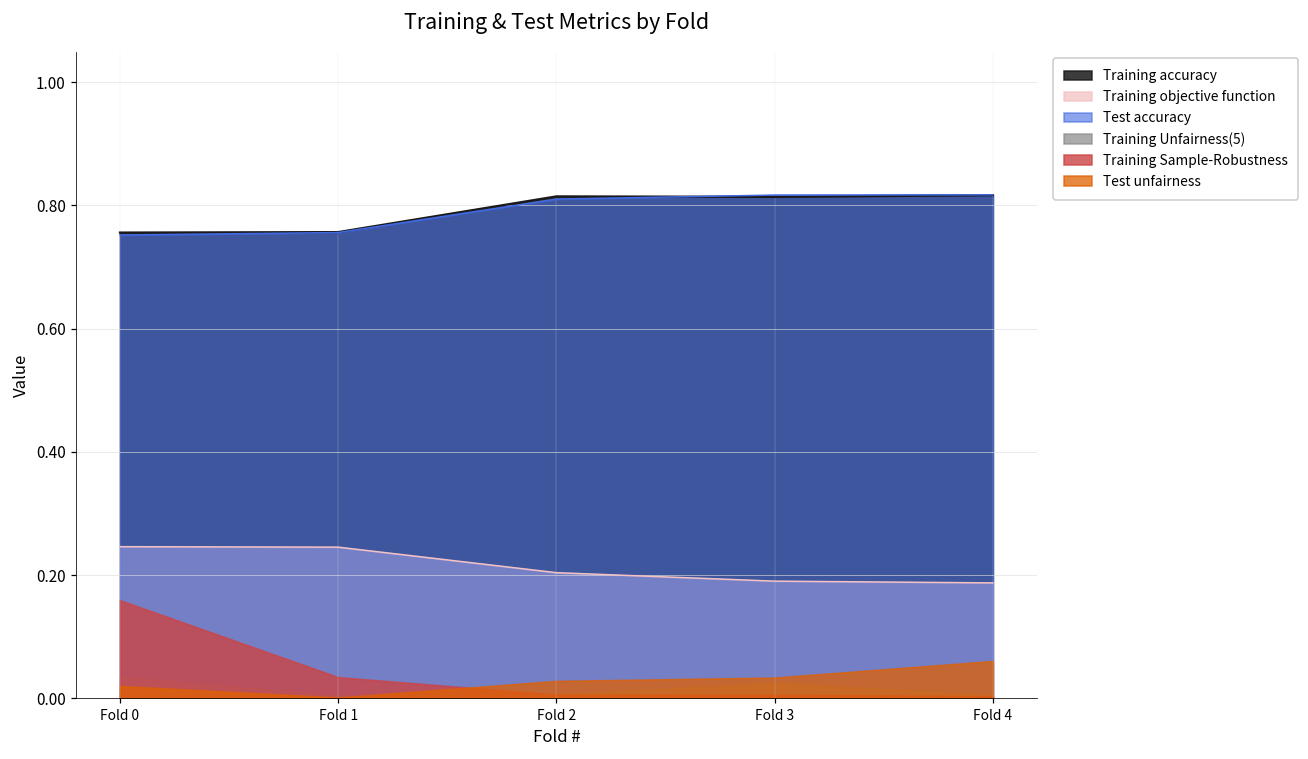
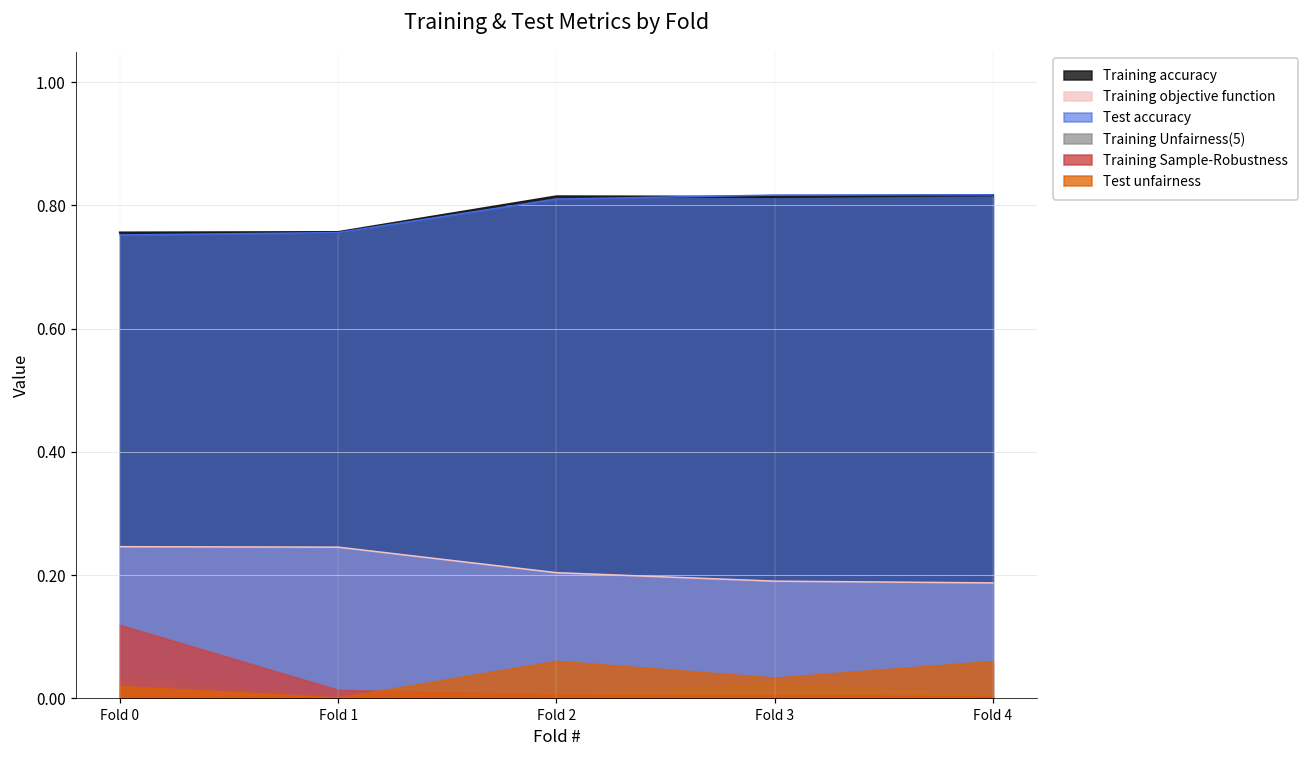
Training Sample-Robustness, Fold 0: 0.16 -> 0.12
Training Sample-Robustness, Fold 1: 0.03 -> 0.01
Test unfairness, Fold 2: 0.03 -> 0.06
